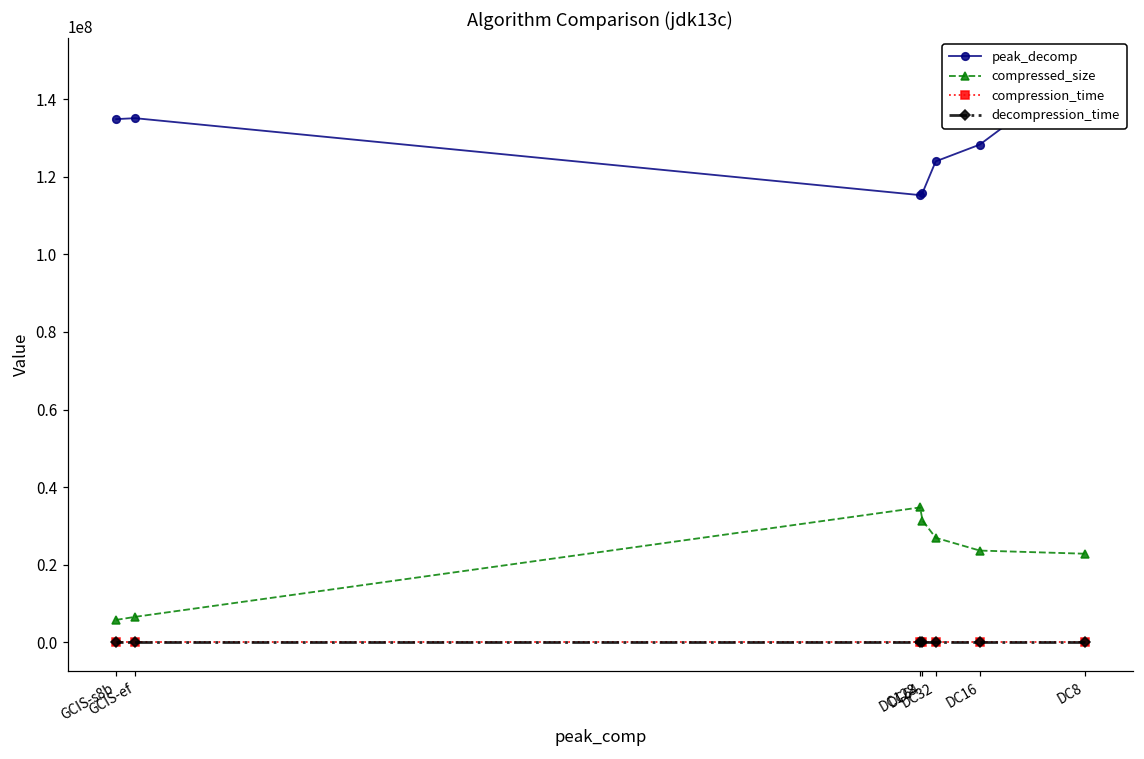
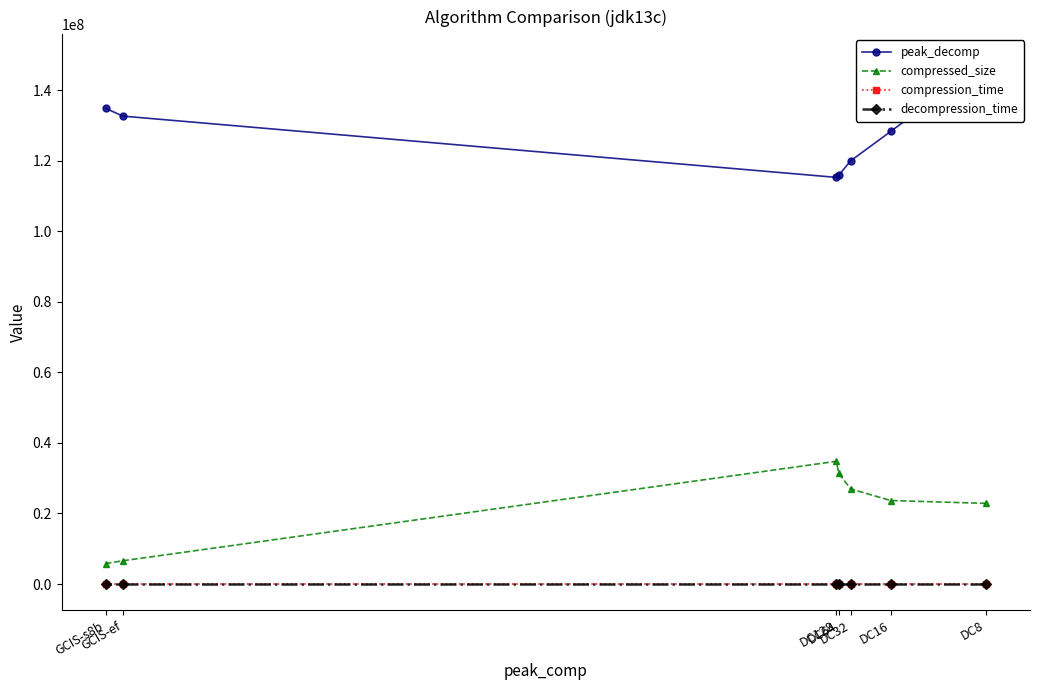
peak_decomp, GCIS-ef: 135000000 -> 133000000
peak_decomp, DC32: 124000000 -> 120000000
